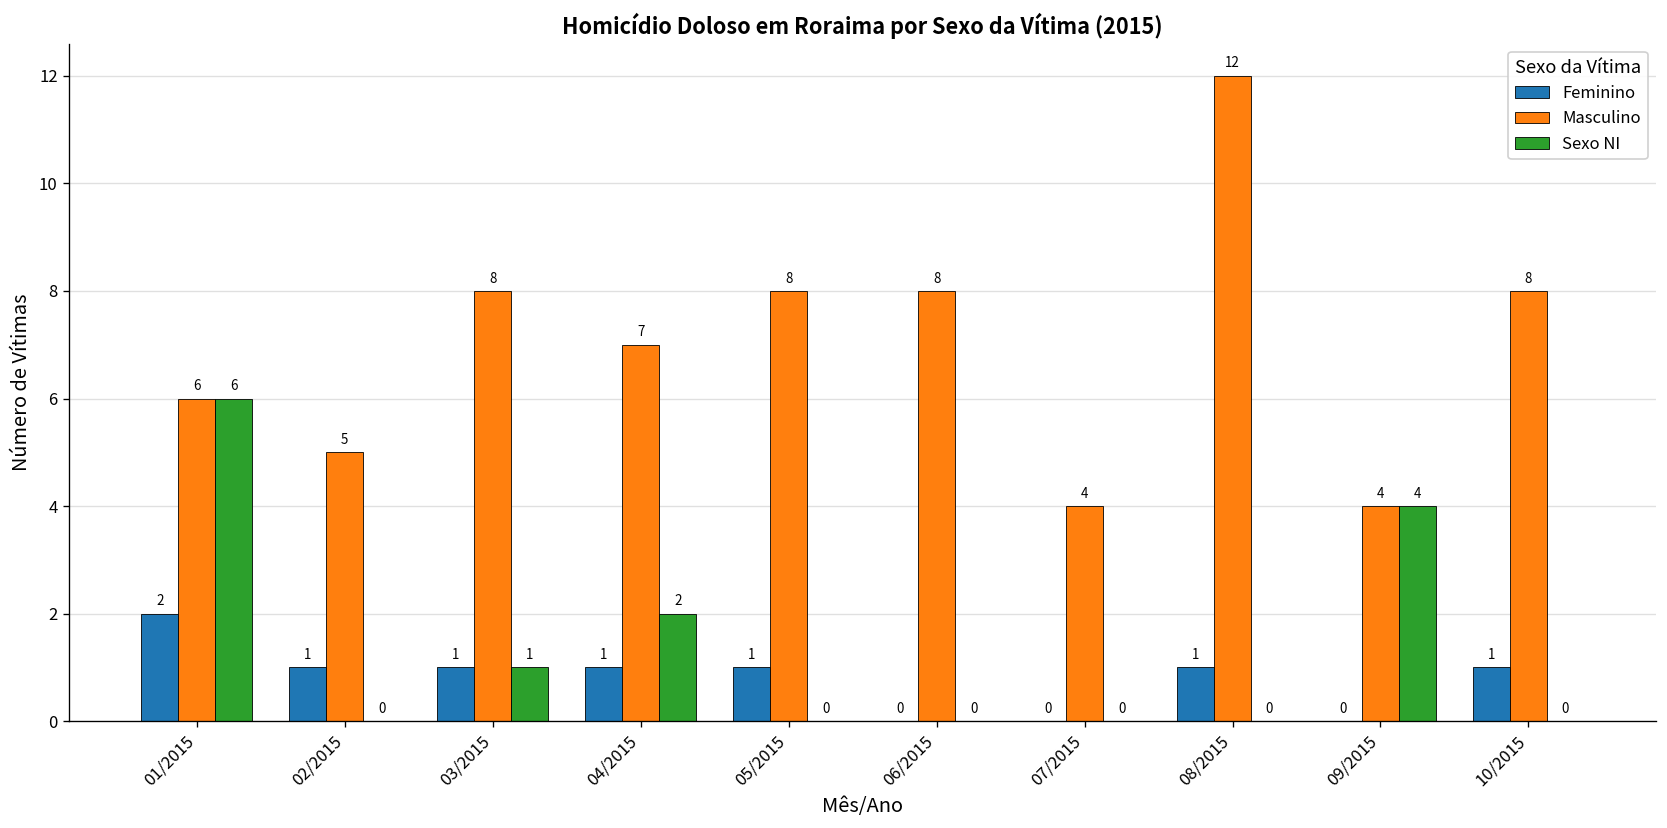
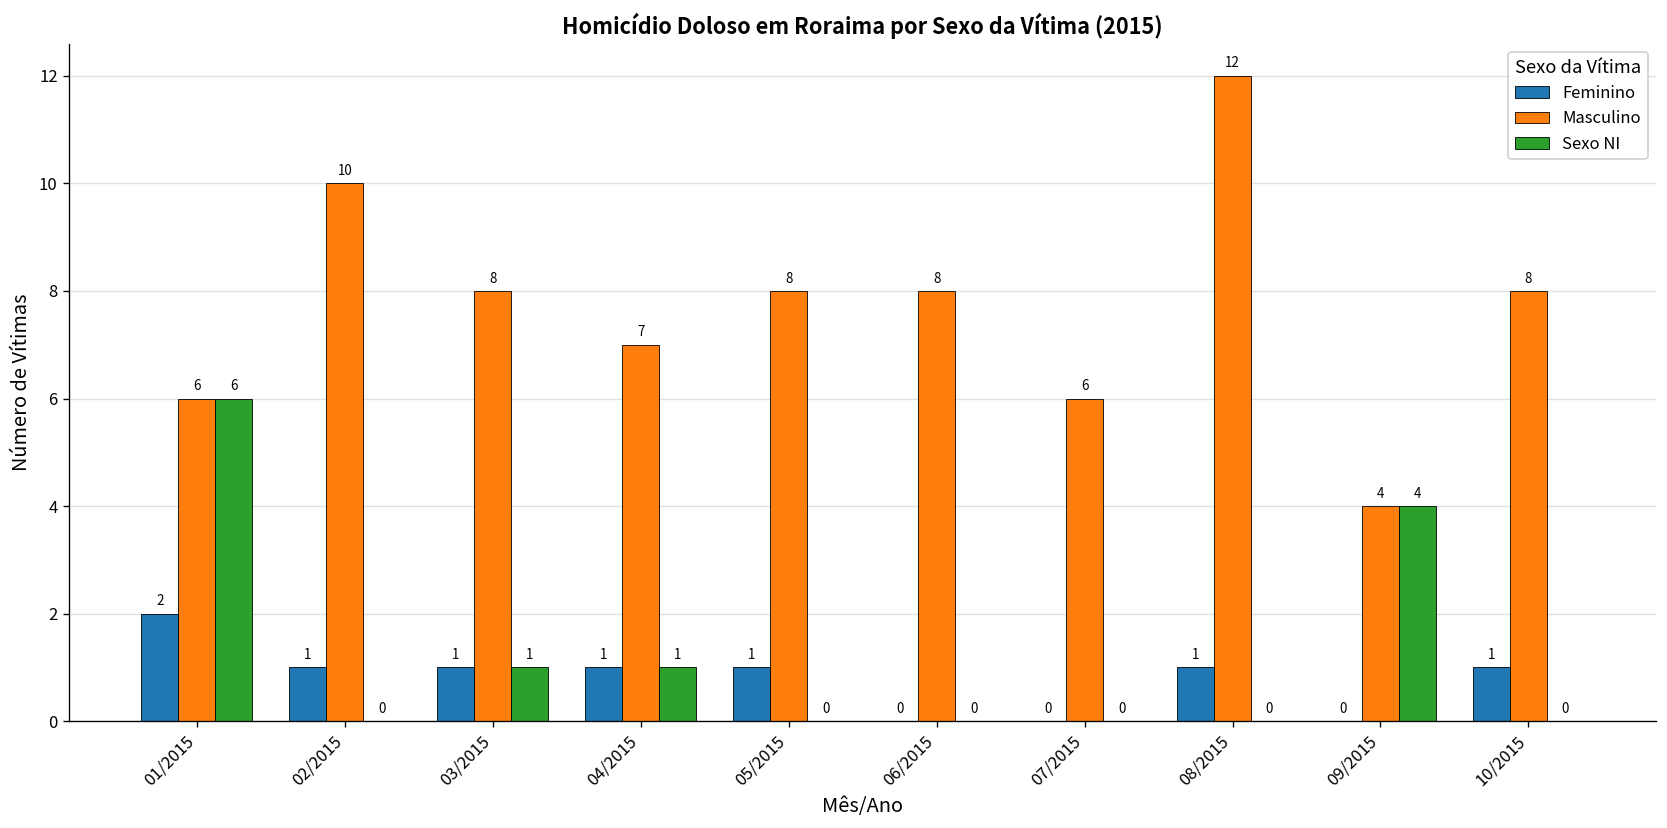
Masculino, 02/2015: 5 -> 10
Sexo NI, 04/2015: 2 -> 1
Masculino, 07/2015: 4 -> 6
